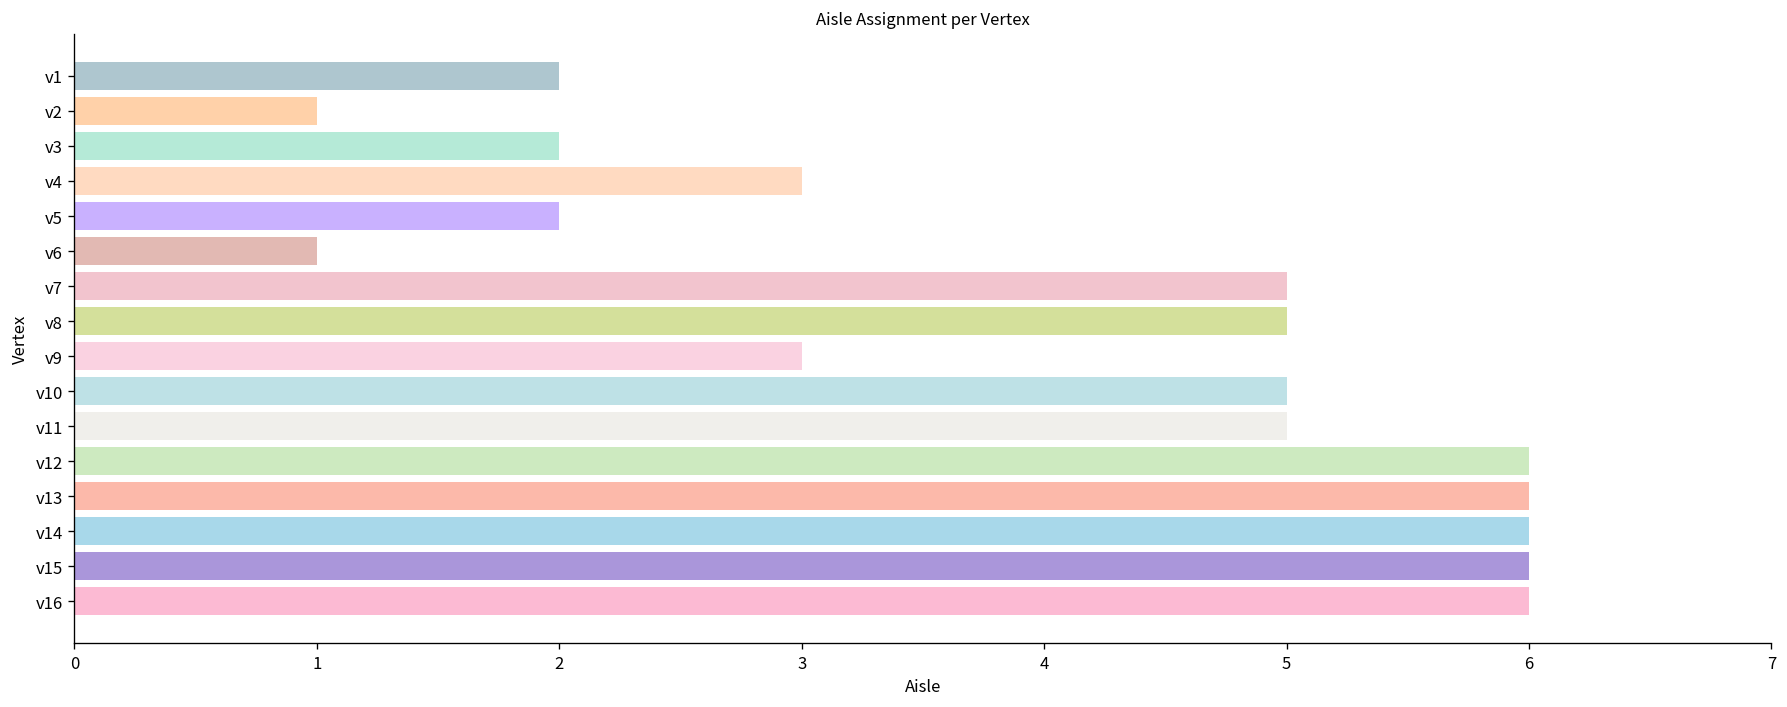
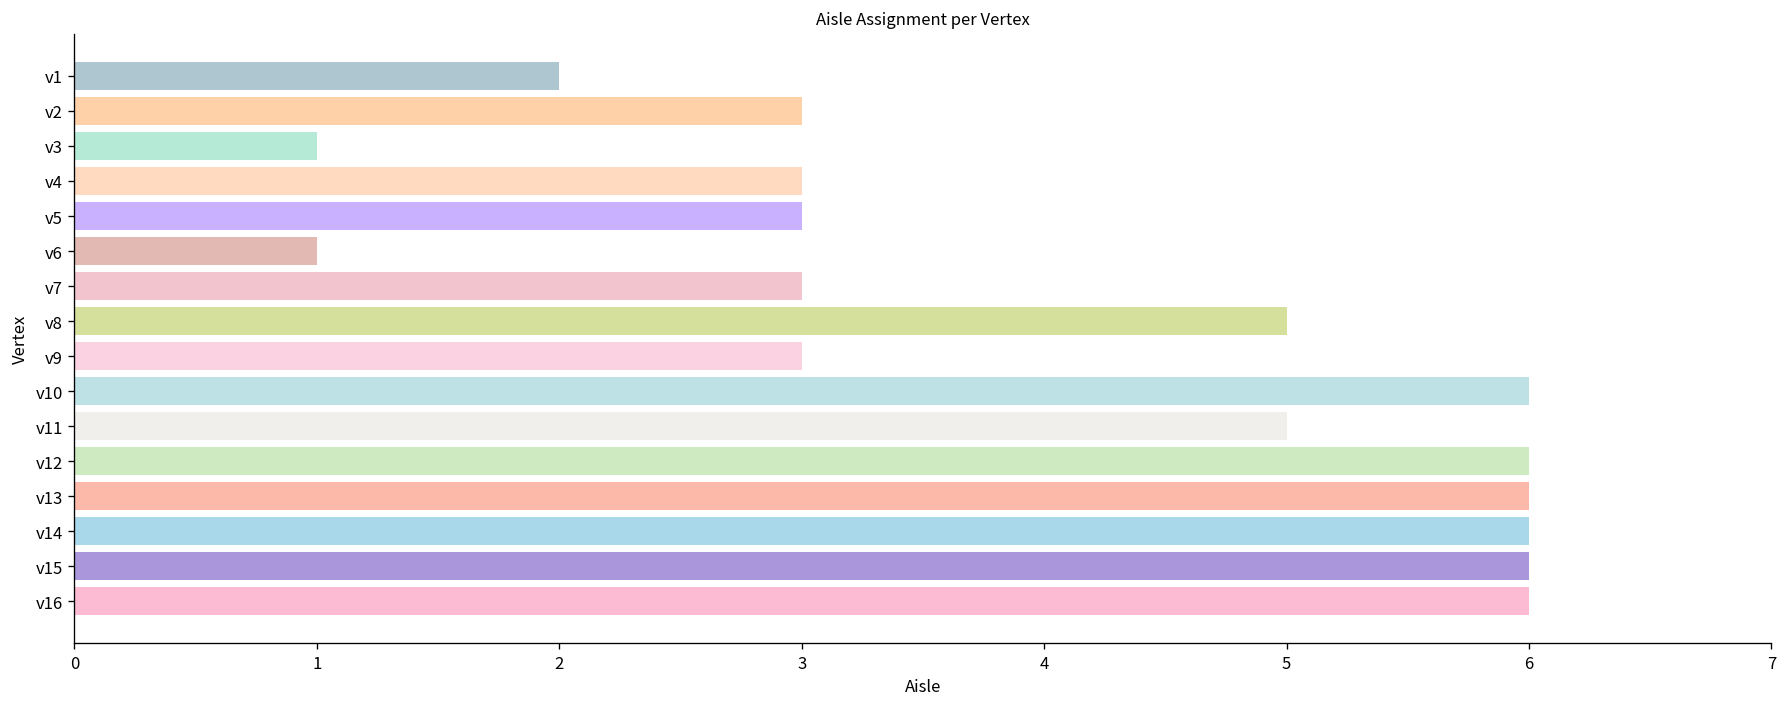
v2: 1 -> 3
v3: 2 -> 1
v5: 2 -> 3
v7: 5 -> 3
v10: 5 -> 6
